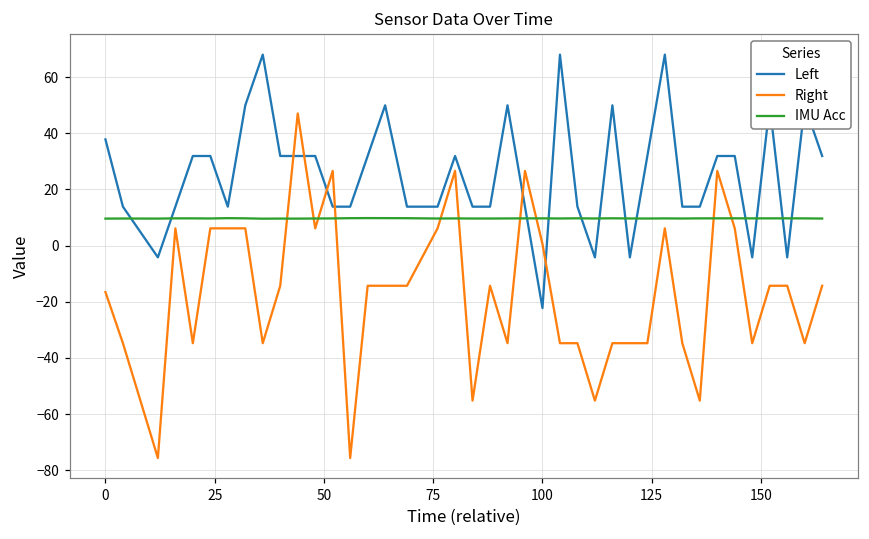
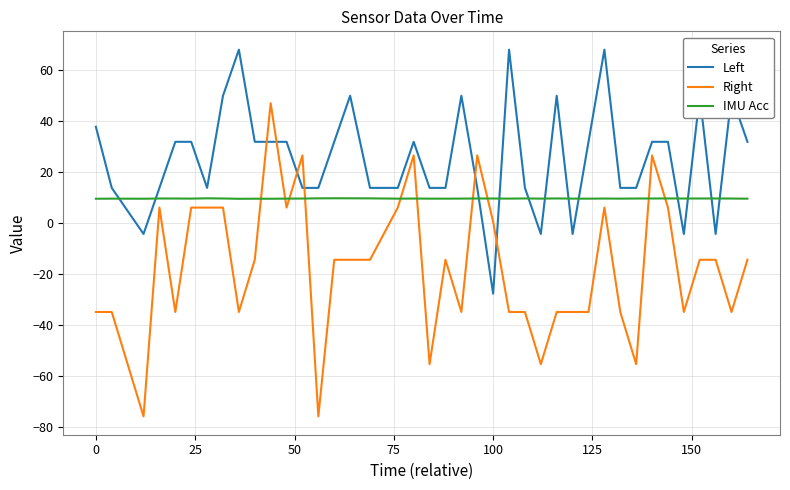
Right, 0: -17 -> -35
Left, 100: -22 -> -28
